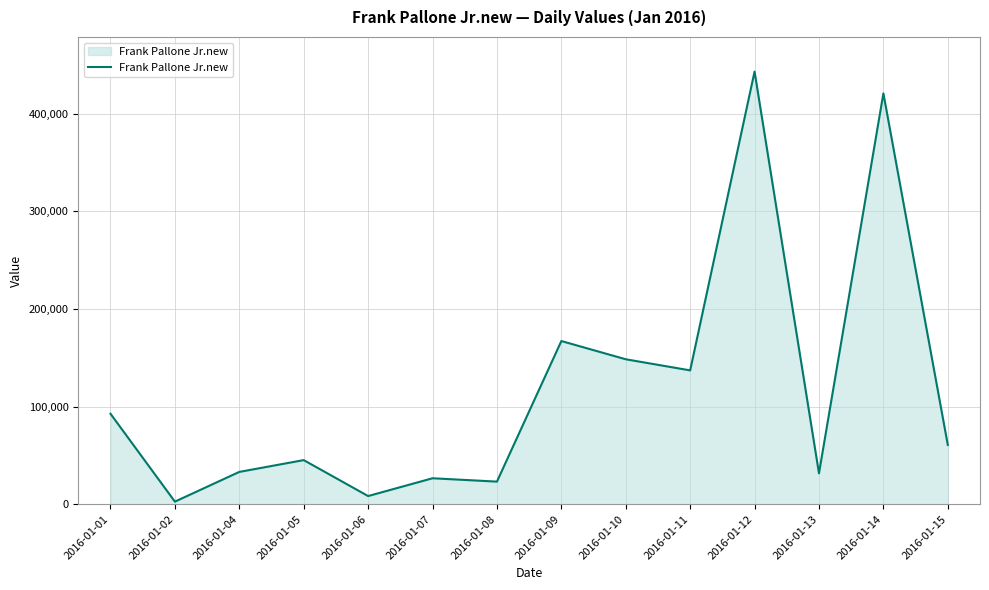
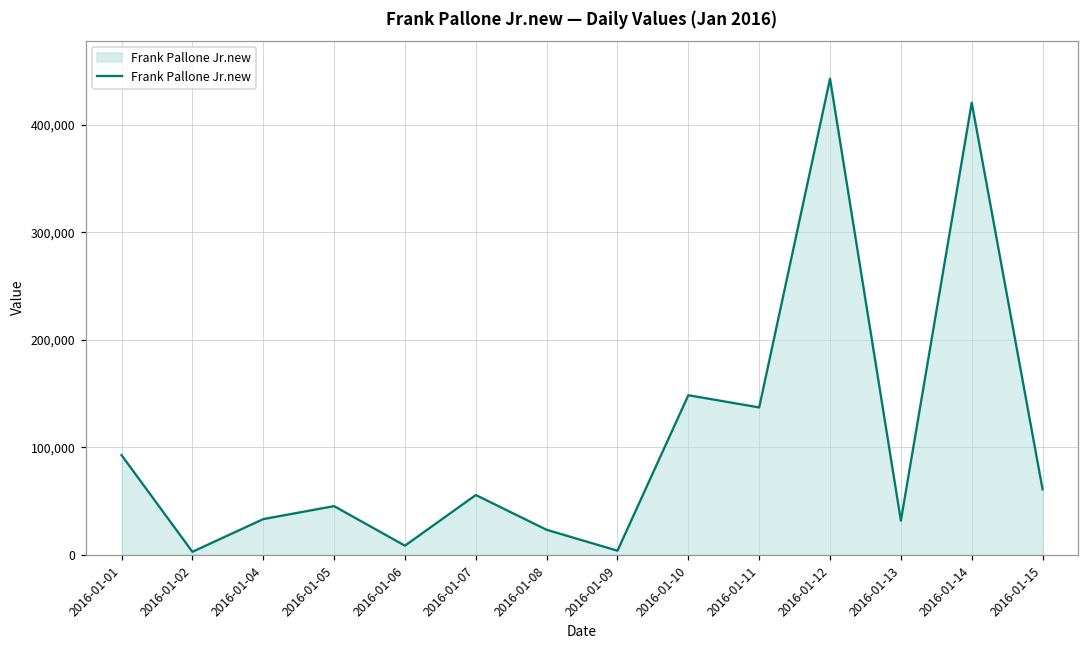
2016-01-07: 30,000 -> 60,000
2016-01-09: 170,000 -> 0
